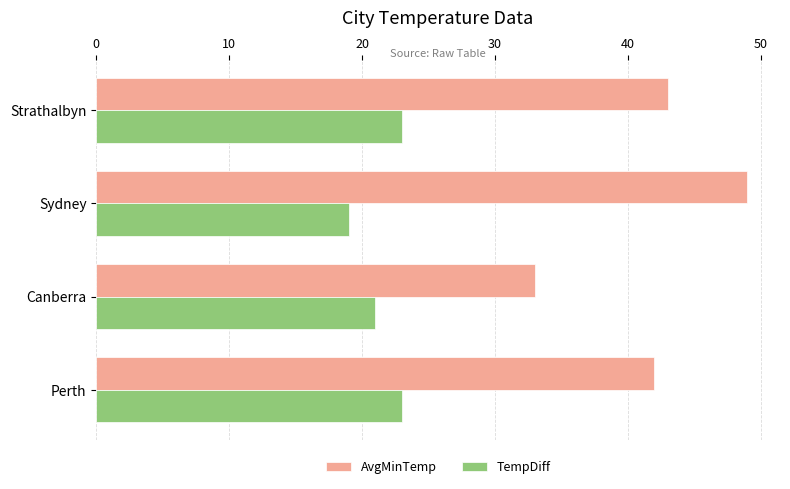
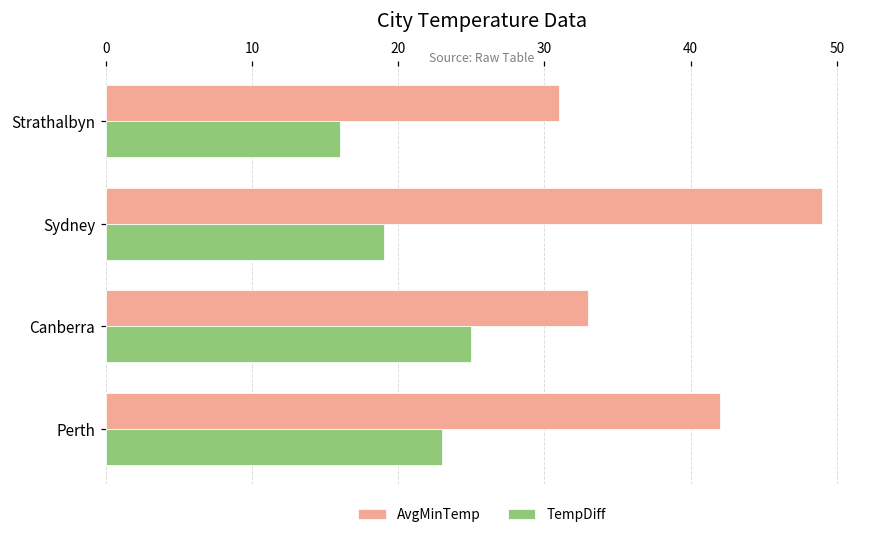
AvgMinTemp, Strathalbyn: 43 -> 31
TempDiff, Strathalbyn: 23 -> 16
TempDiff, Canberra: 21 -> 25
